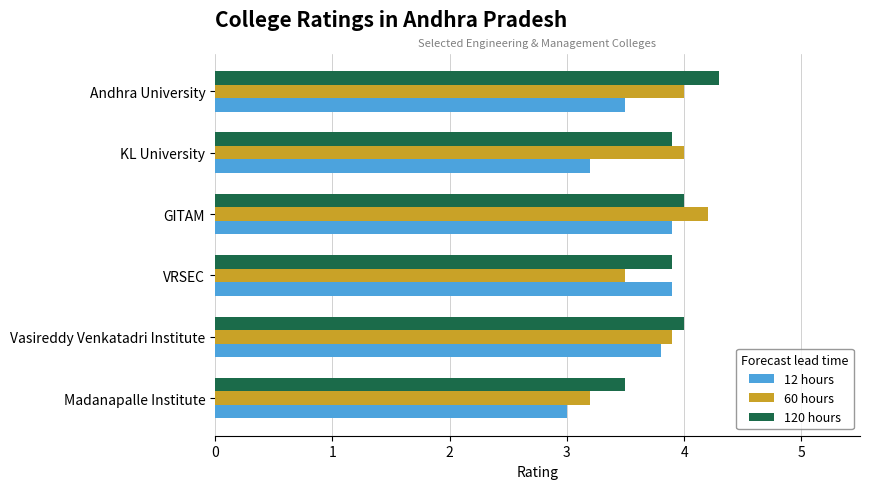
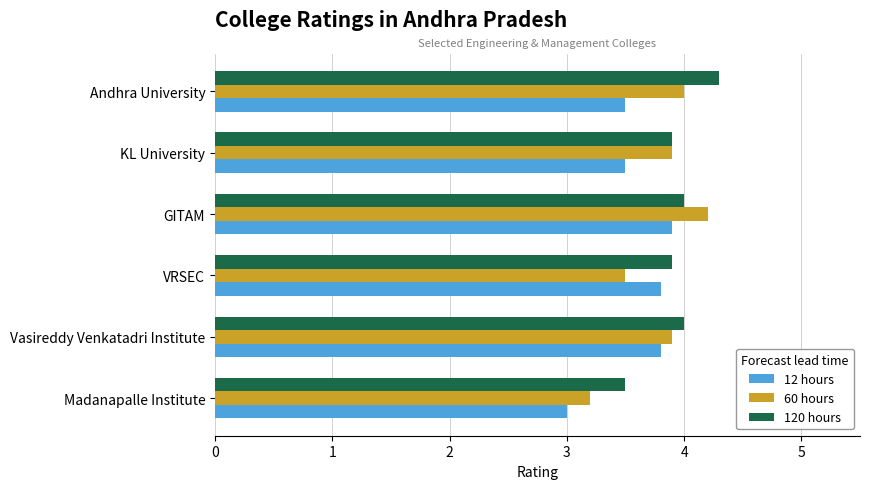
60 hours, KL University: 4.0 -> 3.9
12 hours, KL University: 3.2 -> 3.5
12 hours, VRSEC: 3.9 -> 3.8
